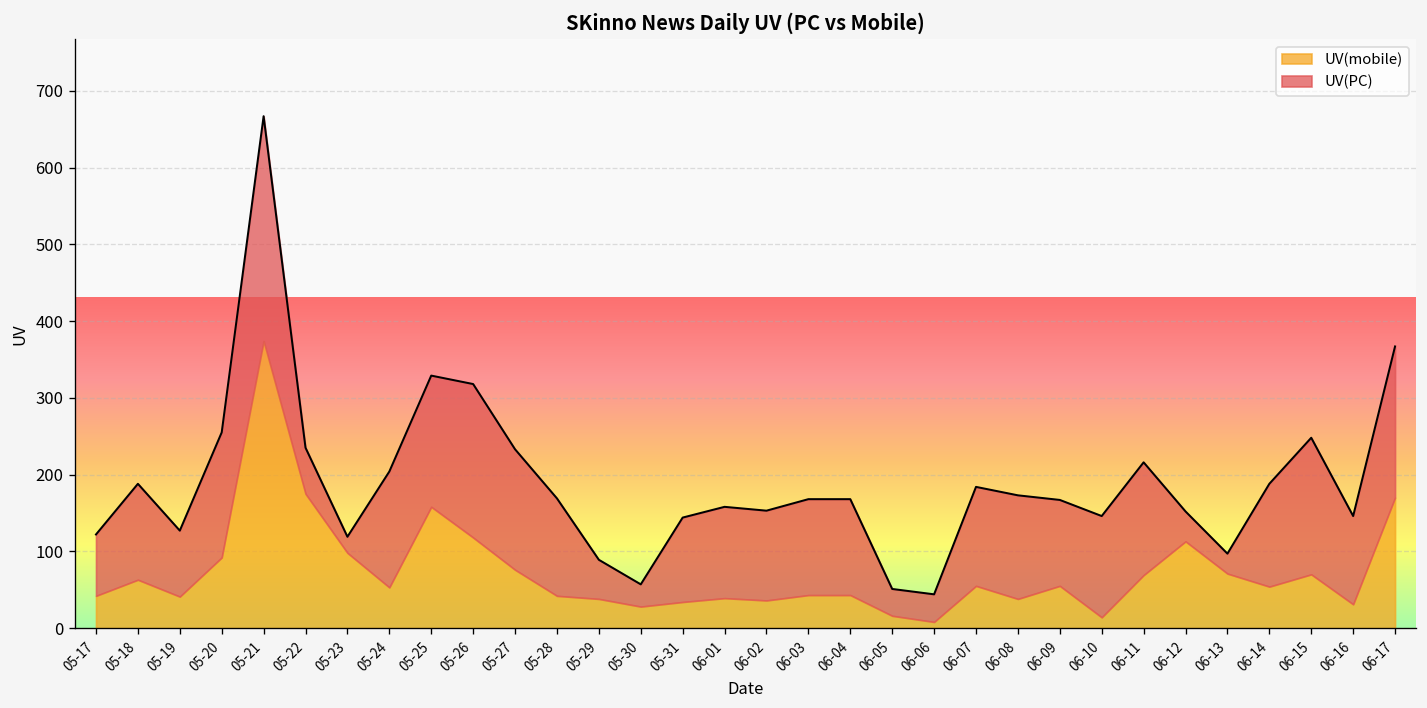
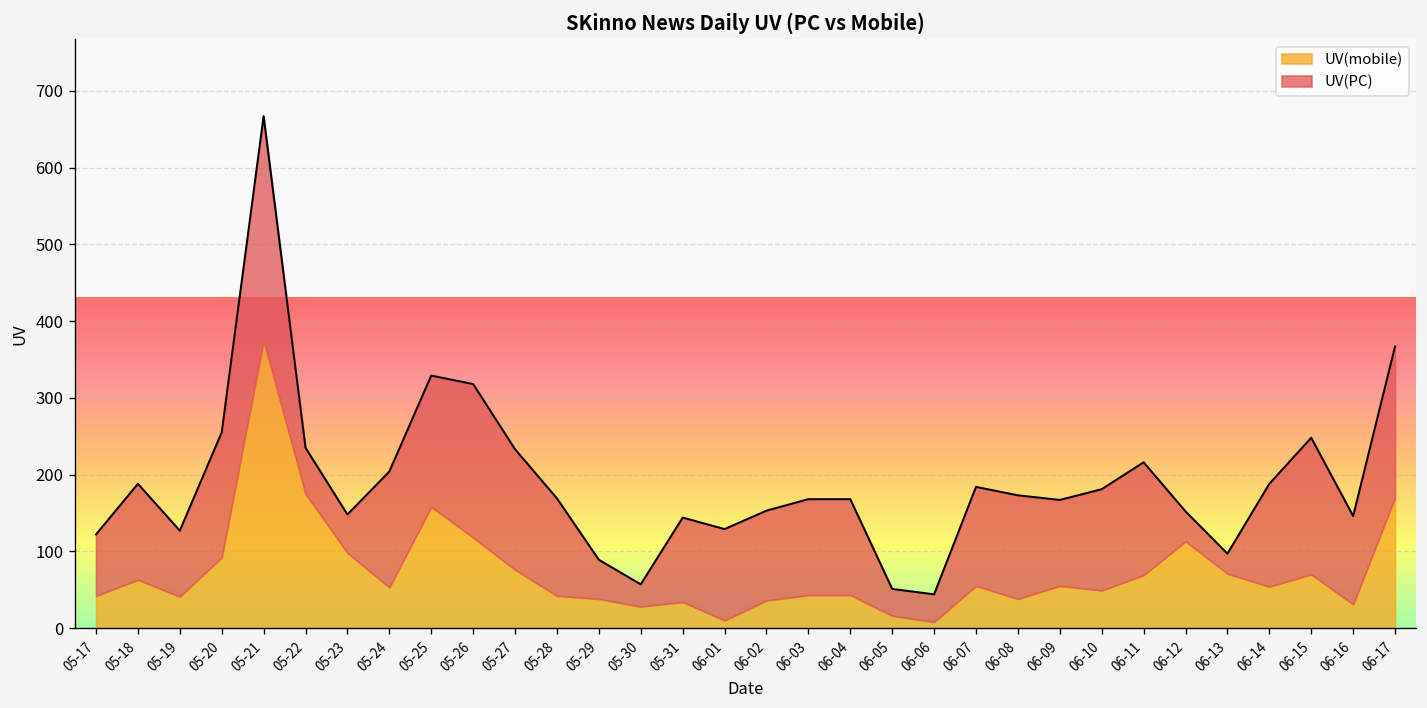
UV(PC), 05-23: 20 -> 50
UV(mobile), 06-01: 40 -> 10
UV(mobile), 06-10: 10 -> 50
